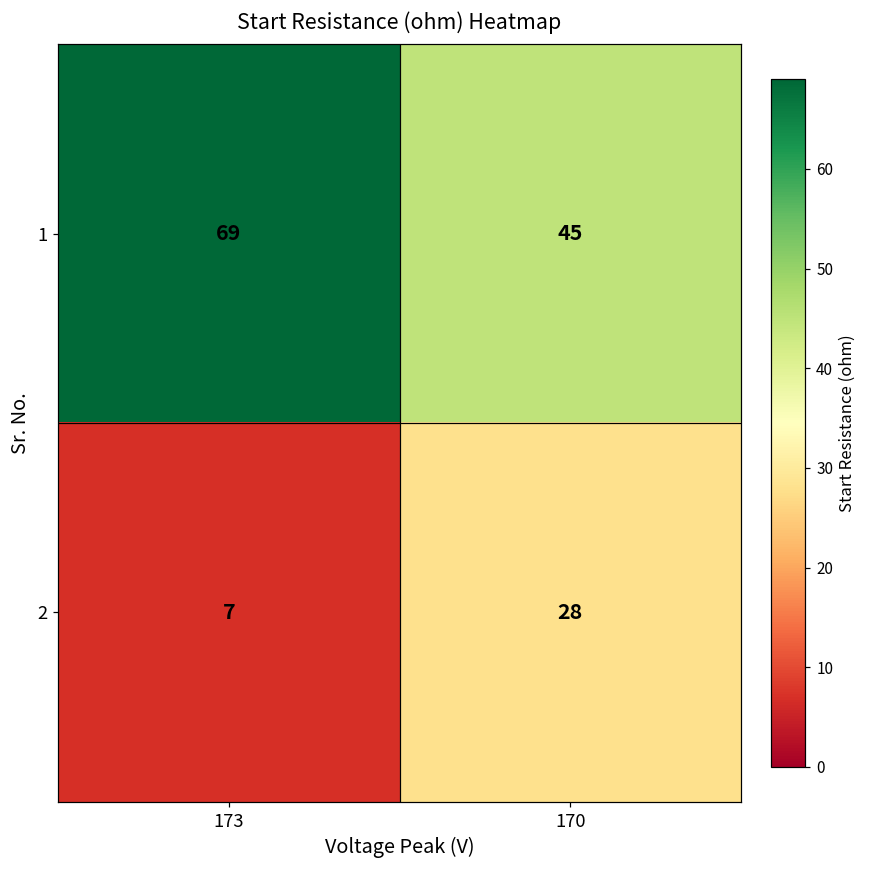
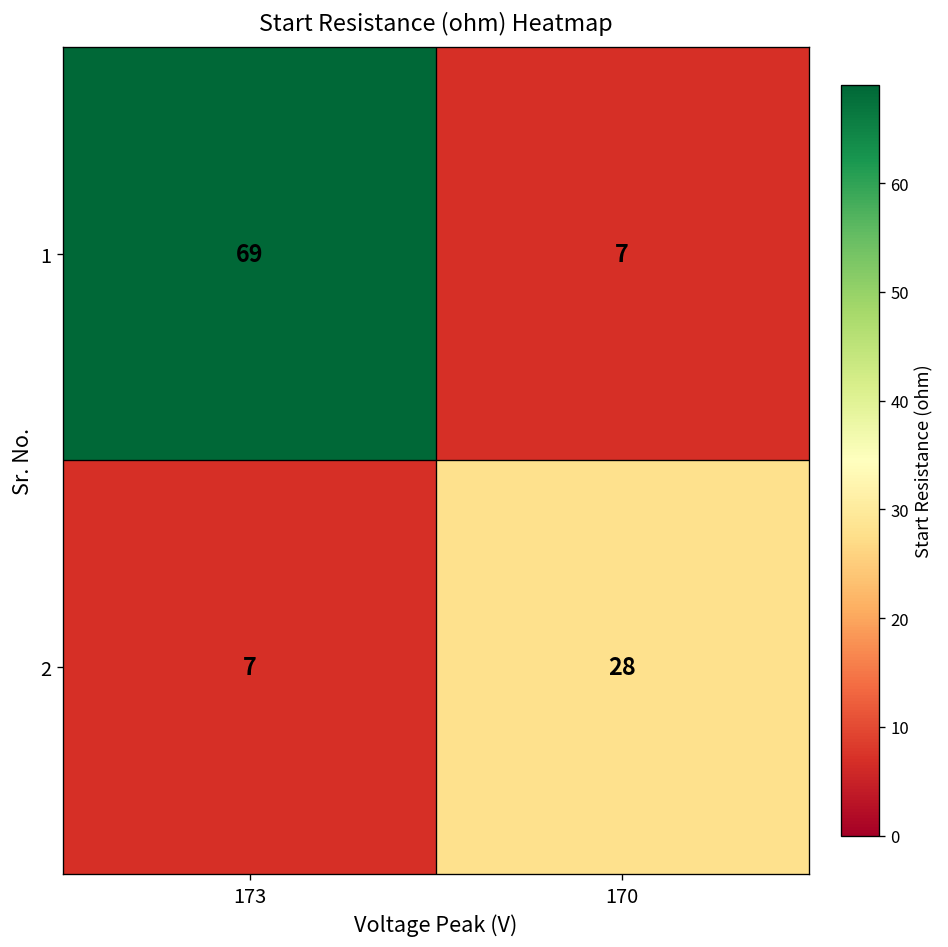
1, 170: 45 -> 7
